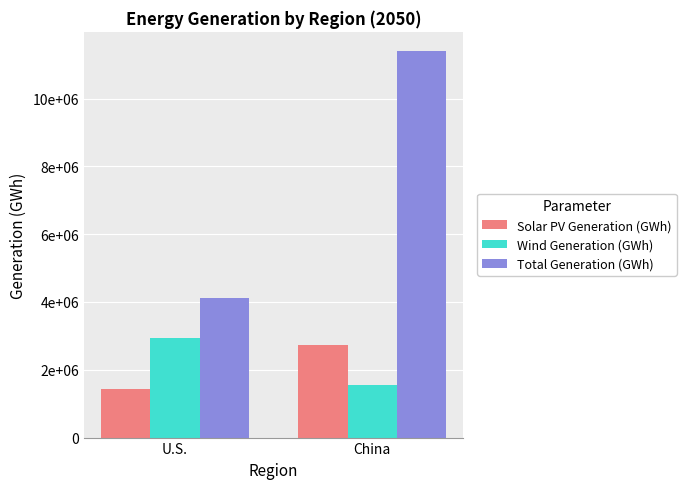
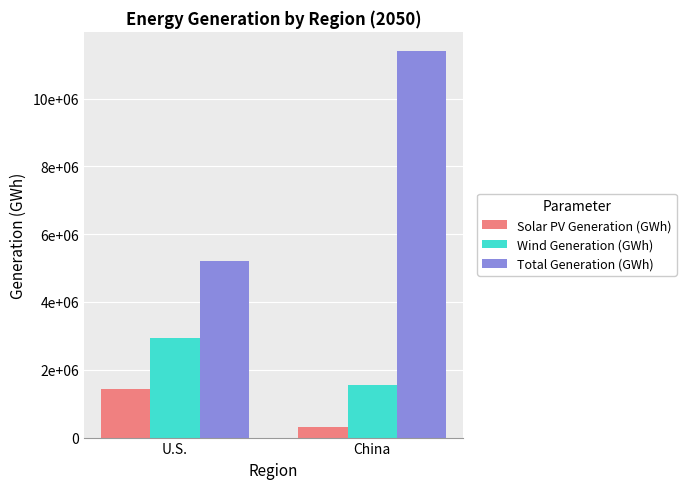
Total Generation (GWh), U.S.: 4100000 -> 5200000
Solar PV Generation (GWh), China: 2700000 -> 300000
